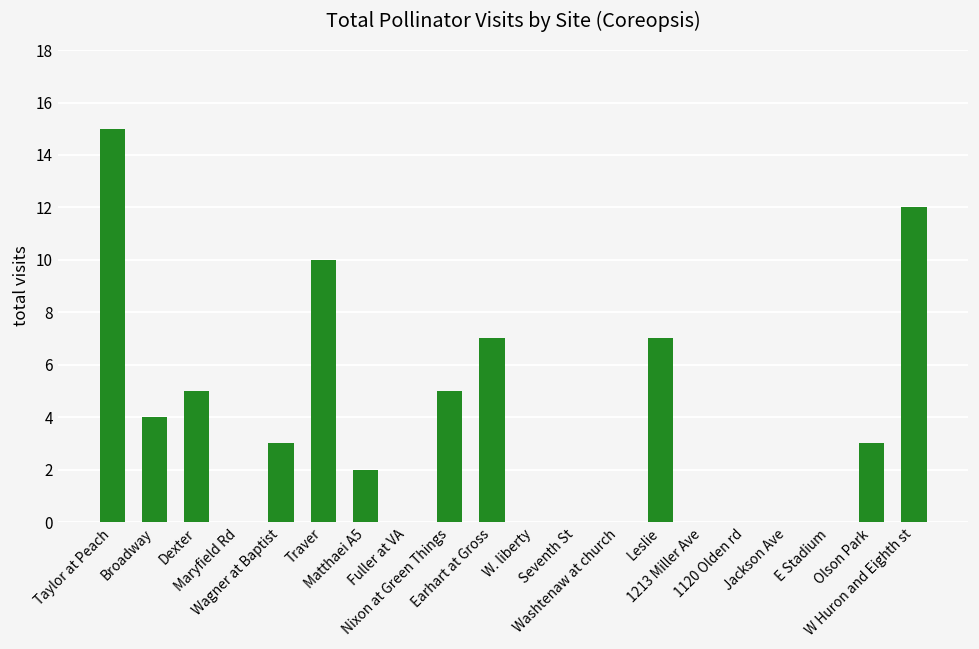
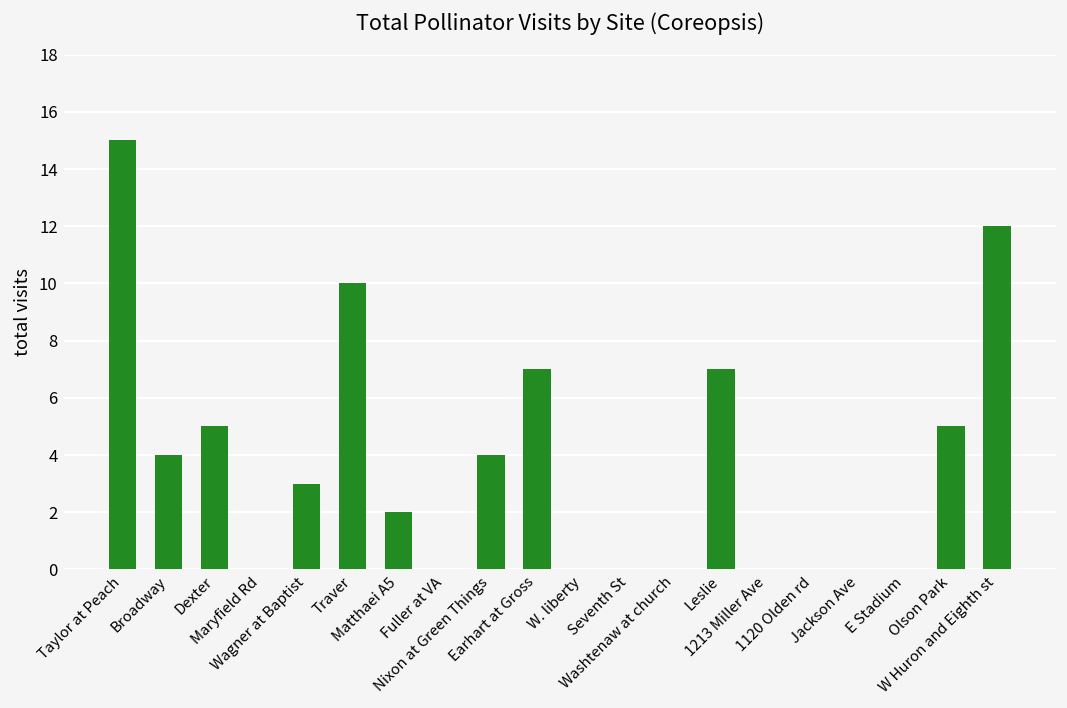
Nixon at Green Things: 5 -> 4
Olson Park: 3 -> 5
